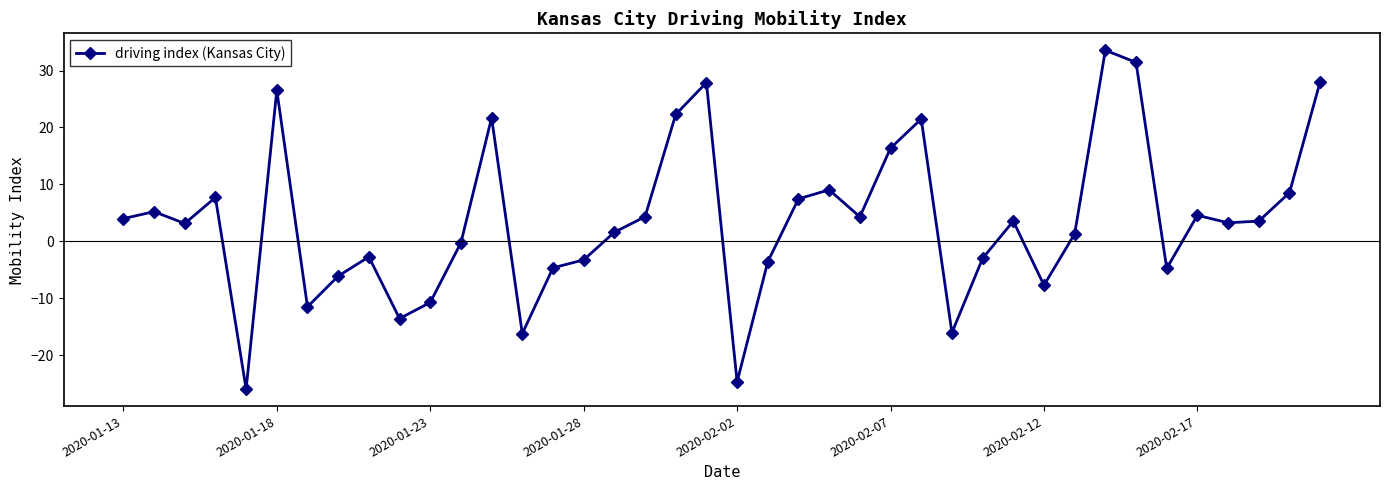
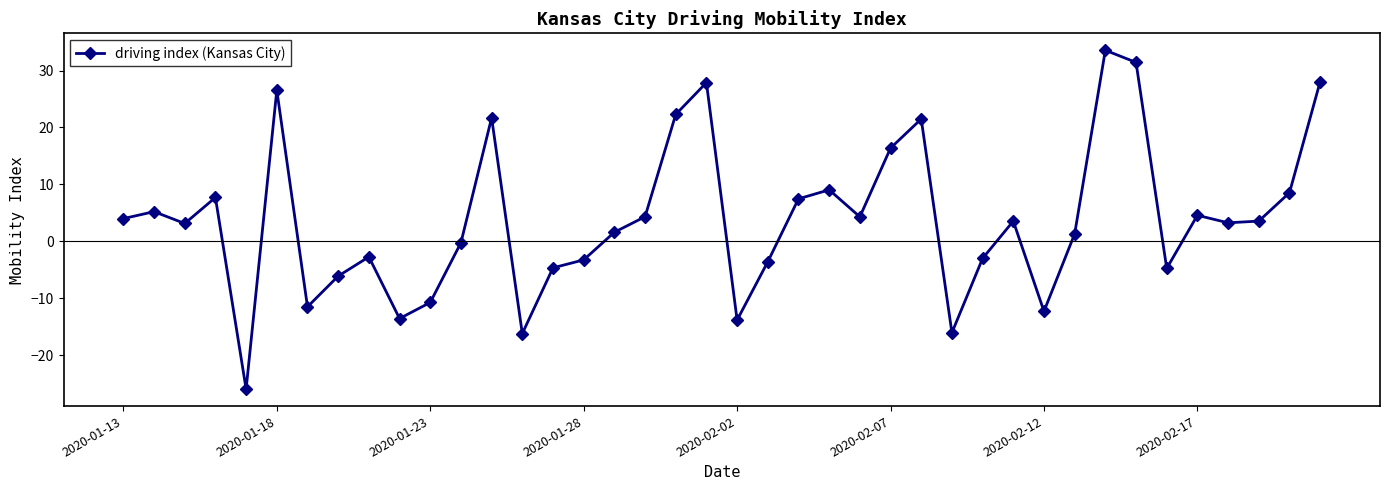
2020-02-02: -25 -> -14
2020-02-12: -8 -> -12
